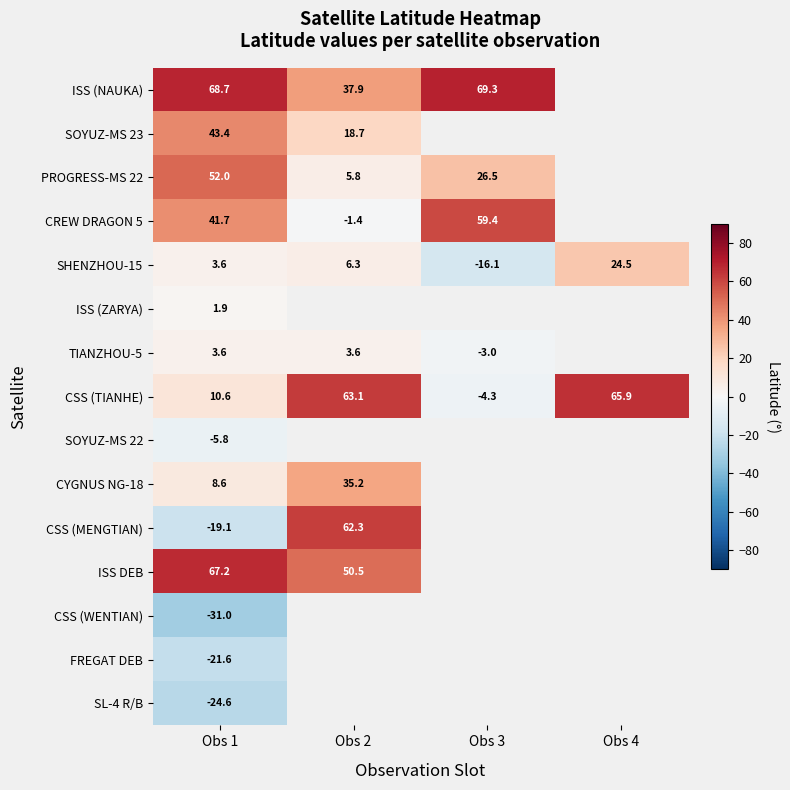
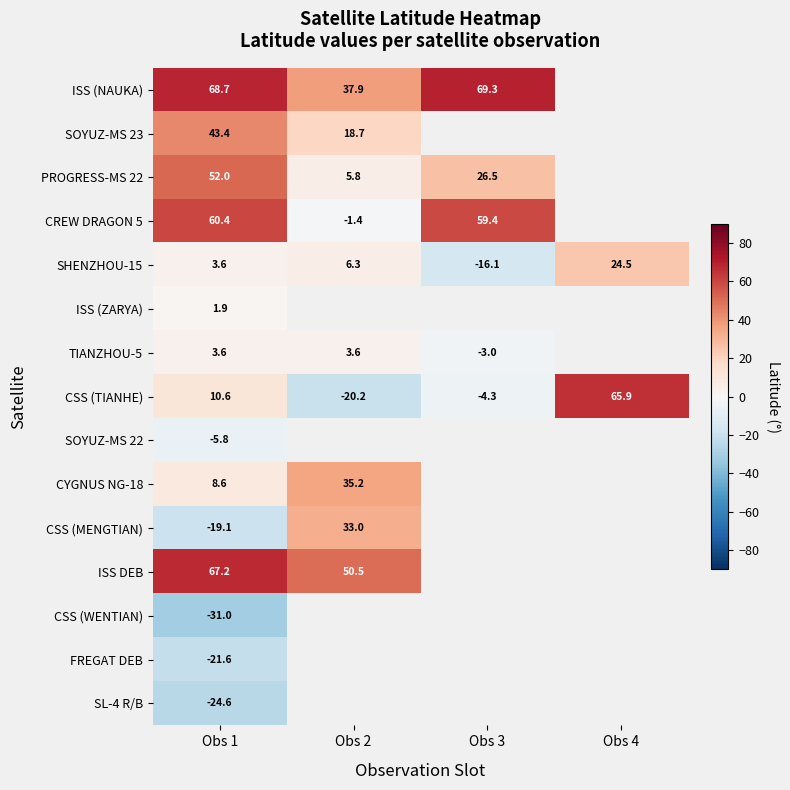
CREW DRAGON 5, Obs 1: 41.7 -> 60.4
CSS (TIANHE), Obs 2: 63.1 -> -20.2
CSS (MENGTIAN), Obs 2: 62.3 -> 33.0
